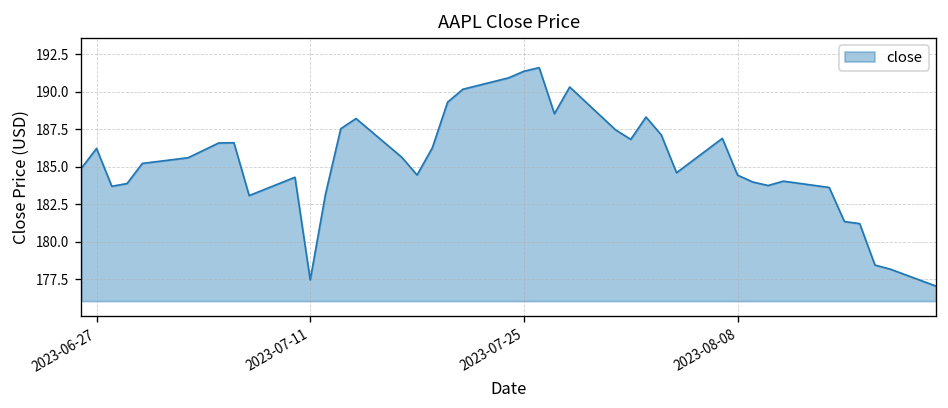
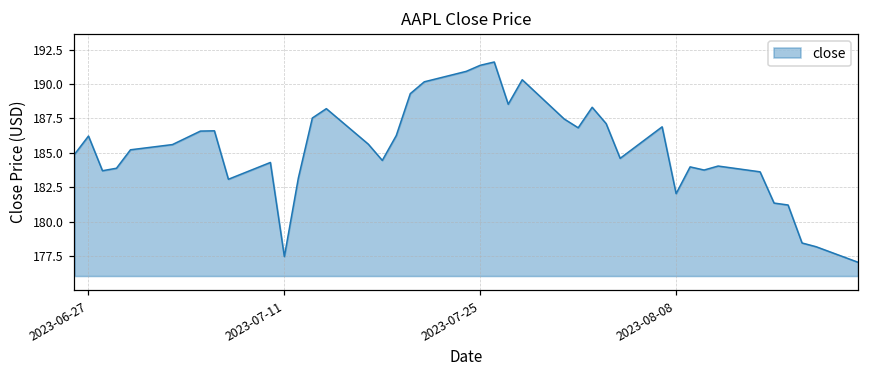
2023-08-08: 184.4 -> 182.0
